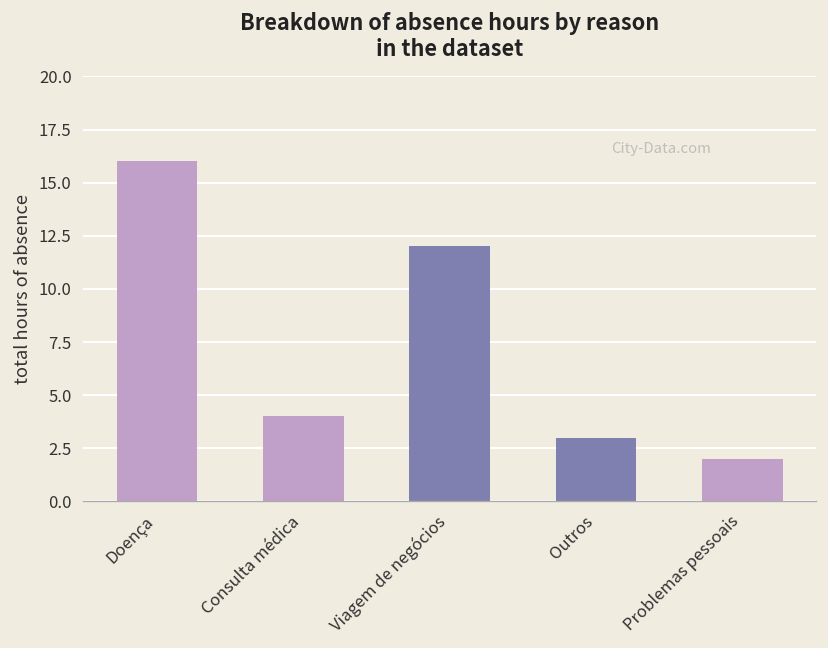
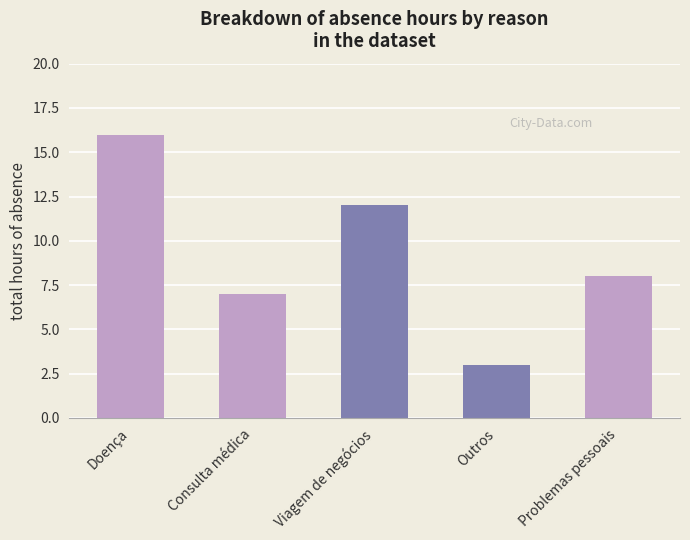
Consulta médica: 4 -> 7
Problemas pessoais: 2 -> 8
